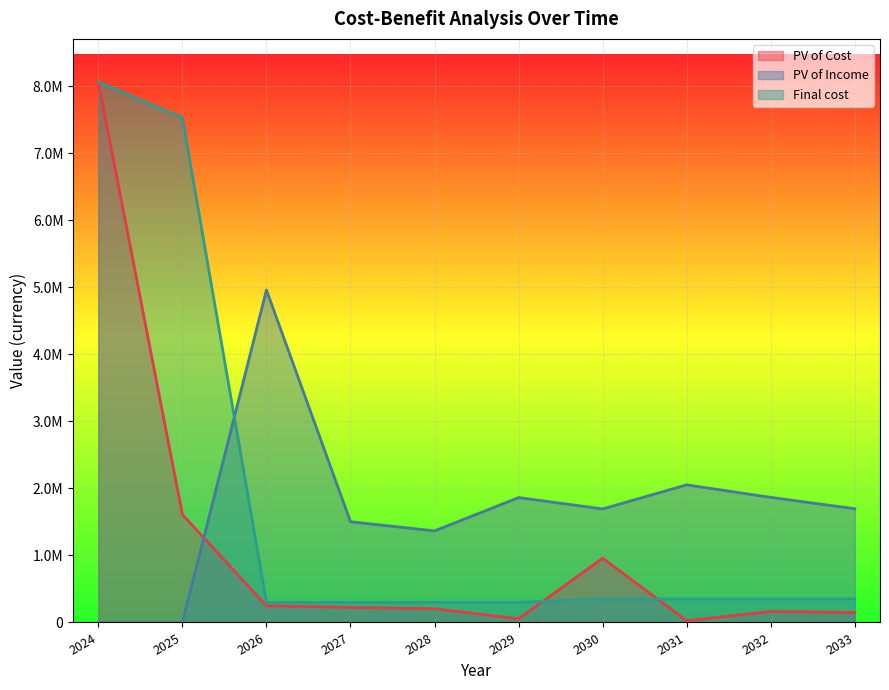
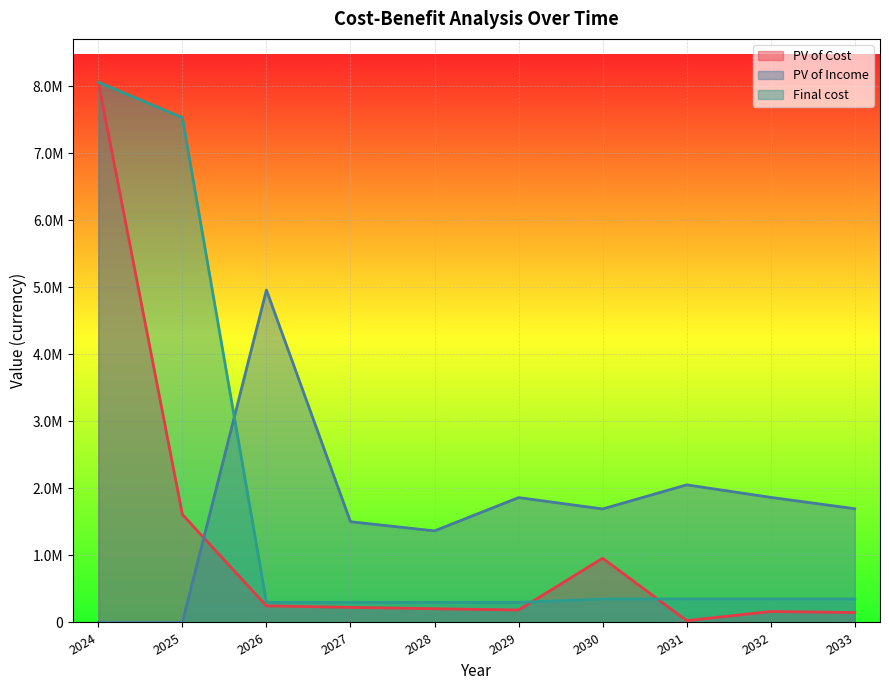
PV of Cost, 2029: 100000 -> 200000
